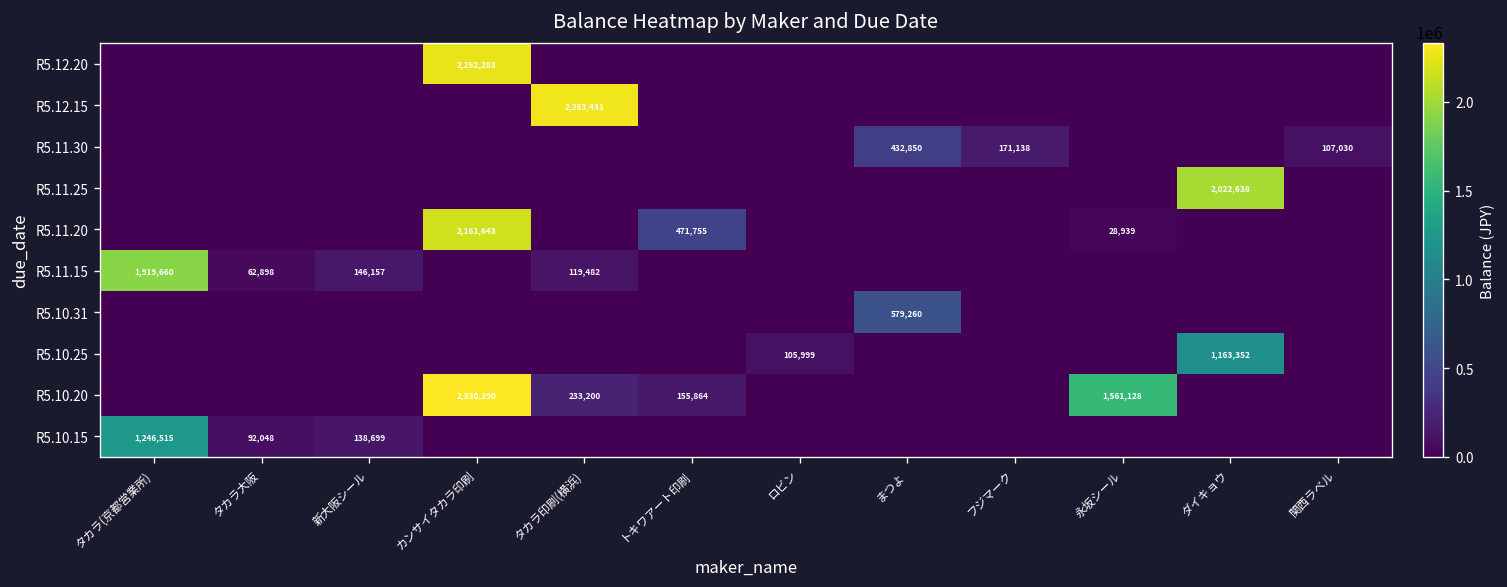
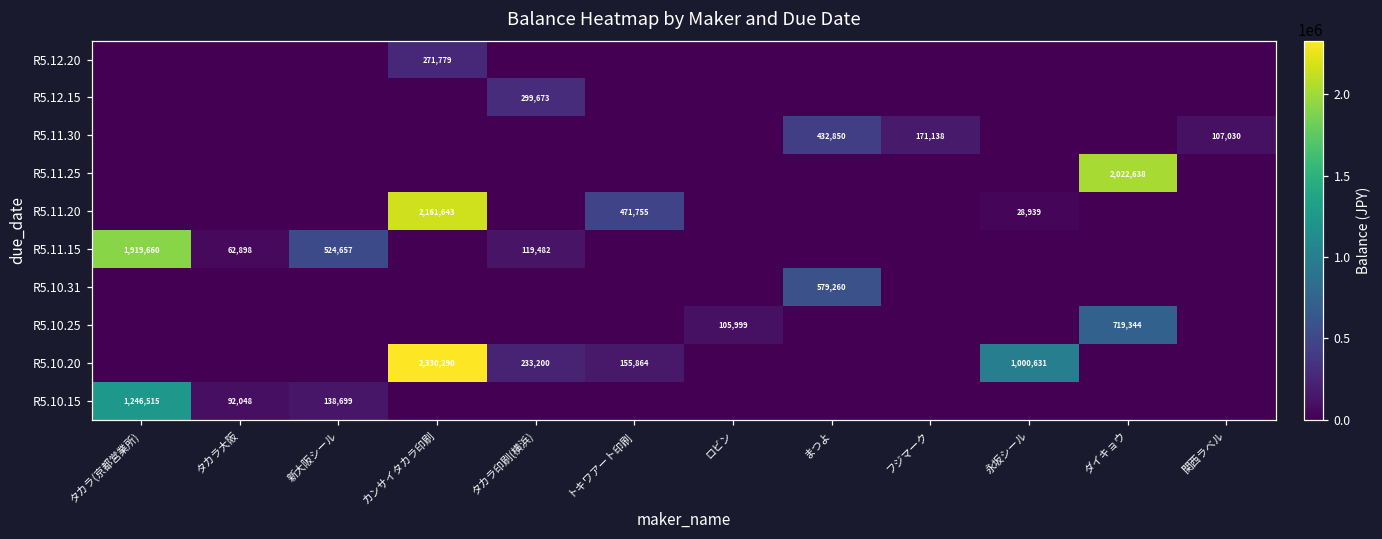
R5.12.20, カンサイタカラ印刷: 2,252,283 -> 271,779
R5.12.15, タカラ印刷(横浜): 2,283,431 -> 299,673
R5.11.15, 新大阪シール: 146,157 -> 524,657
R5.10.25, ダイキョウ: 1,163,352 -> 719,344
R5.10.20, 永坂シール: 1,561,128 -> 1,000,631
